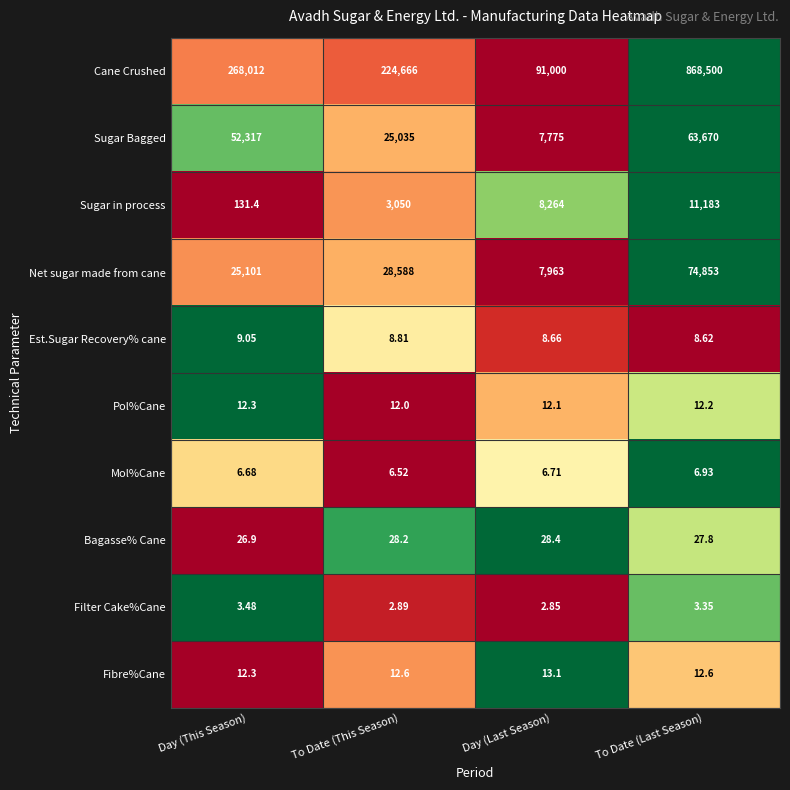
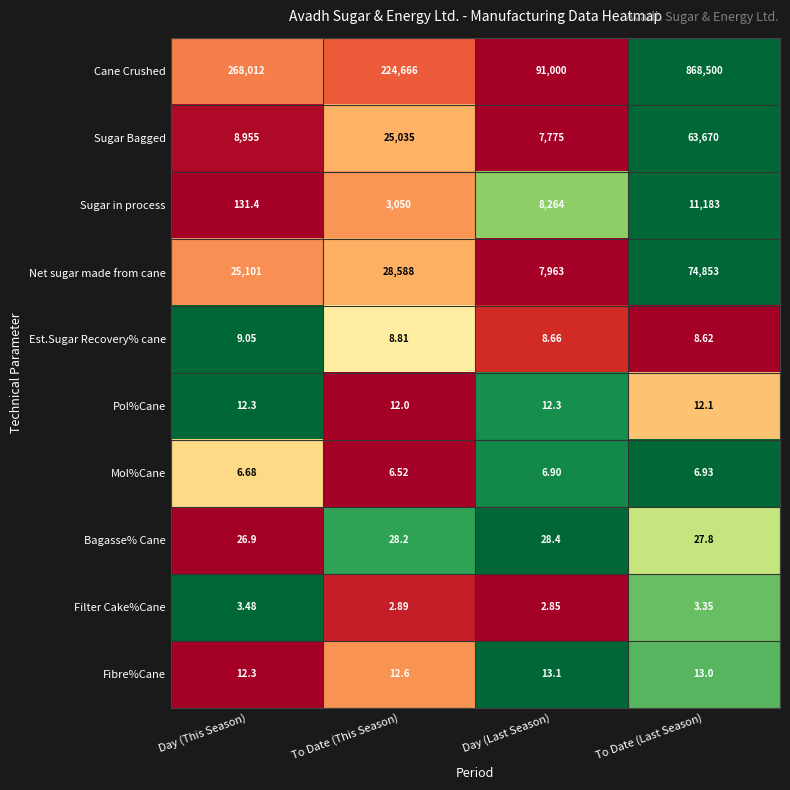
Sugar Bagged, Day (This Season): 52,317 -> 8,955
Pol%Cane, Day (Last Season): 12.1 -> 12.3
Pol%Cane, To Date (Last Season): 12.2 -> 12.1
Mol%Cane, Day (Last Season): 6.71 -> 6.90
Fibre%Cane, To Date (Last Season): 12.6 -> 13.0
